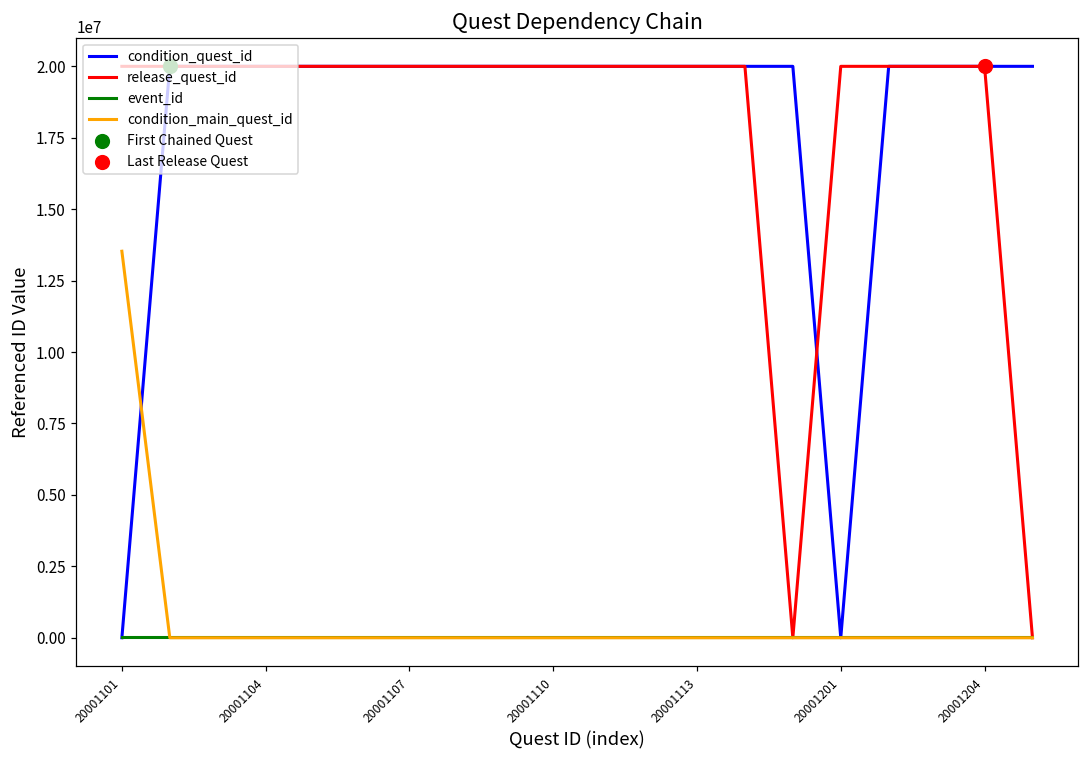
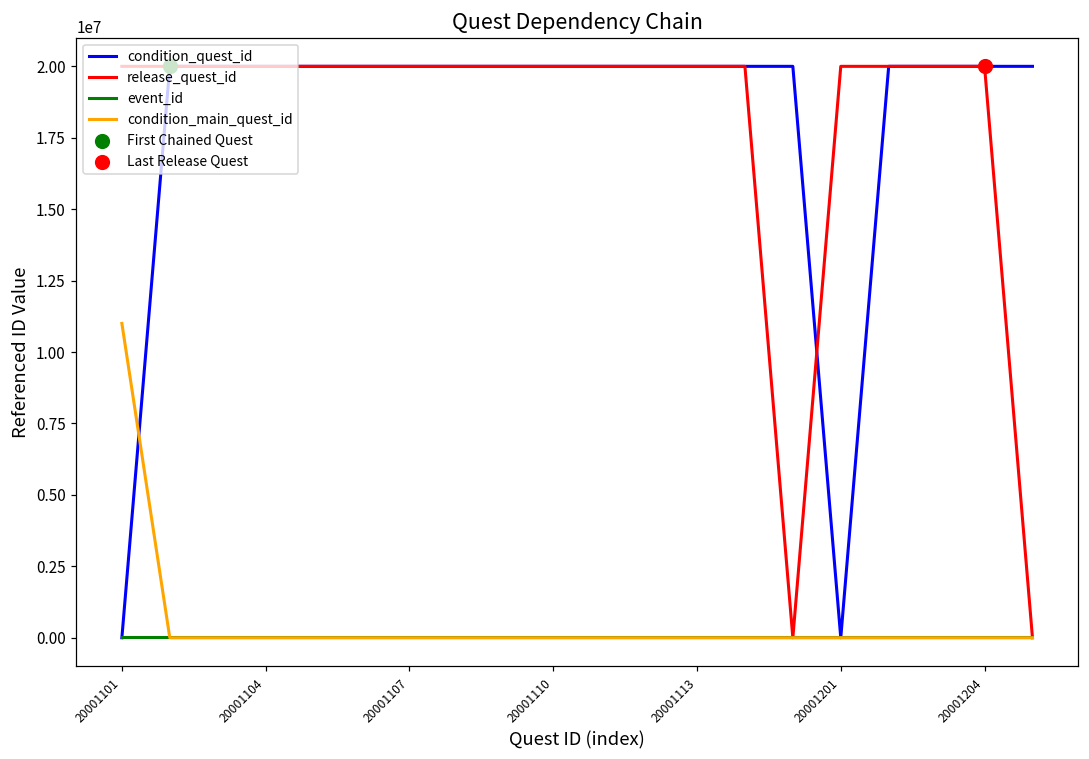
condition_main_quest_id, 20001101: 13500000 -> 11000000
